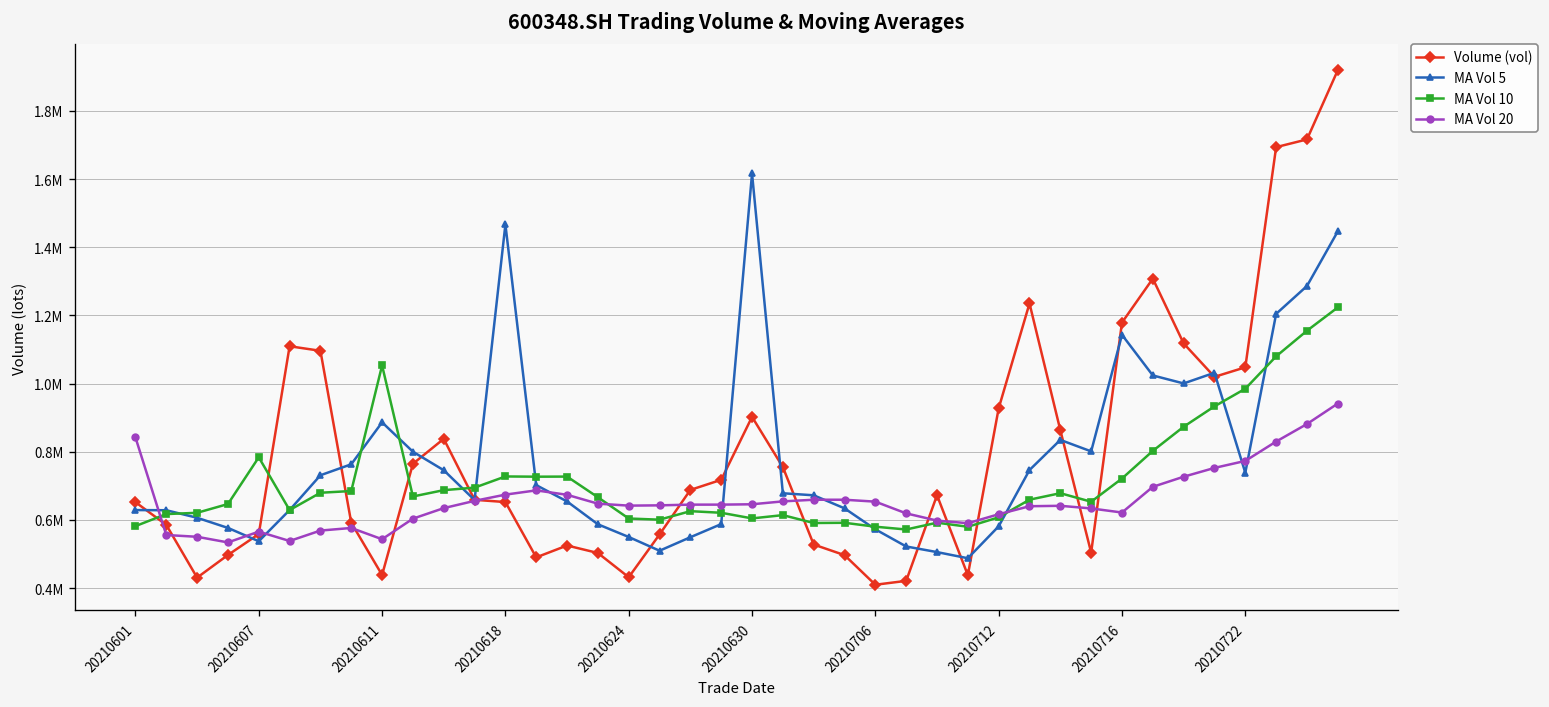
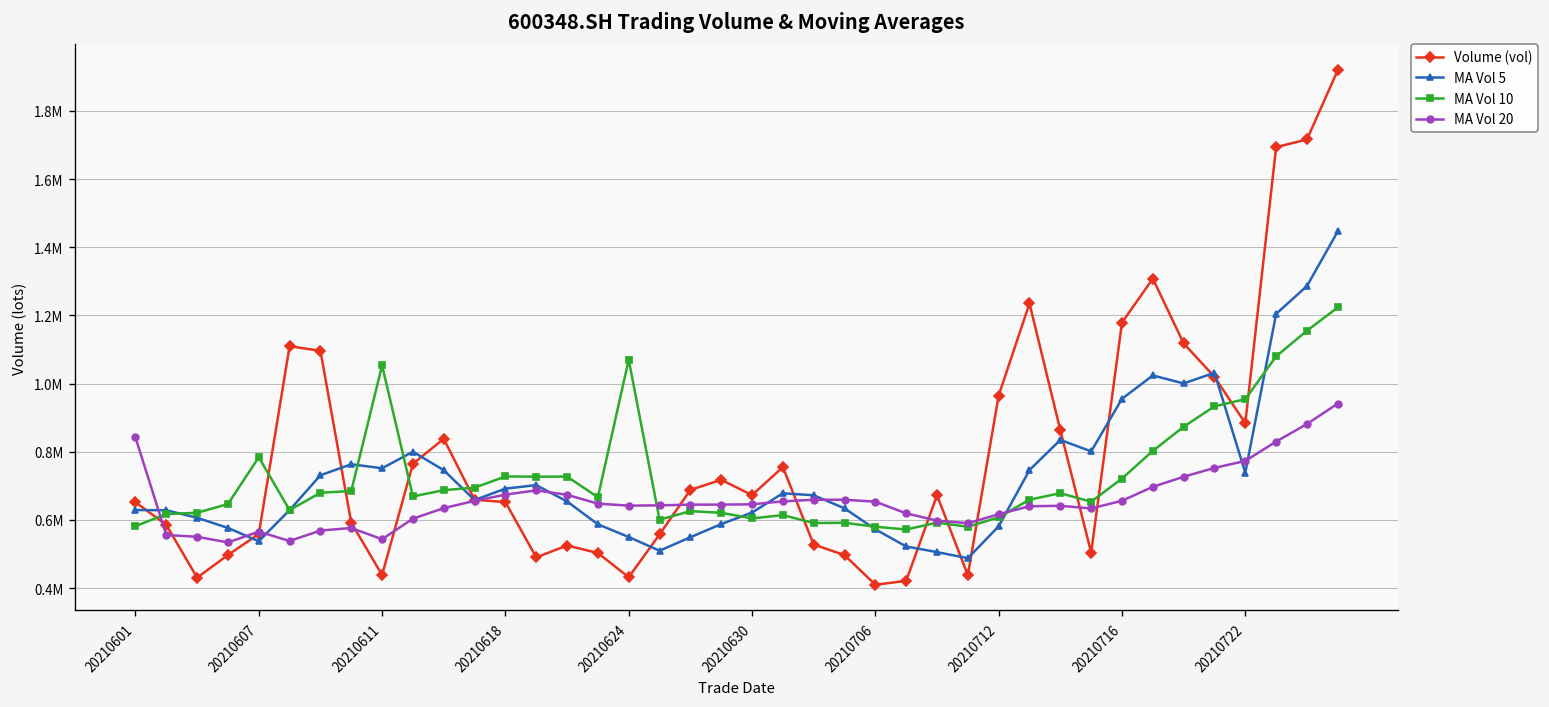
MA Vol 5, 20210611: 890000 -> 750000
MA Vol 5, 20210618: 1470000 -> 690000
MA Vol 10, 20210624: 600000 -> 1070000
Volume (vol), 20210630: 900000 -> 670000
MA Vol 5, 20210630: 1620000 -> 620000
Volume (vol), 20210712: 930000 -> 960000
MA Vol 5, 20210716: 1140000 -> 960000
MA Vol 20, 20210716: 620000 -> 660000
Volume (vol), 20210722: 1050000 -> 880000
MA Vol 10, 20210722: 980000 -> 950000
